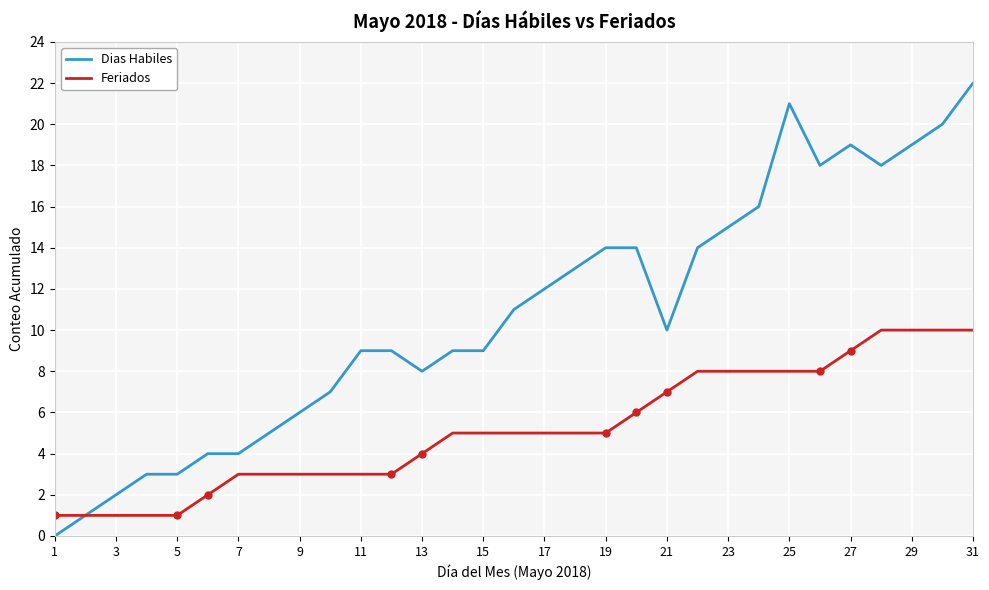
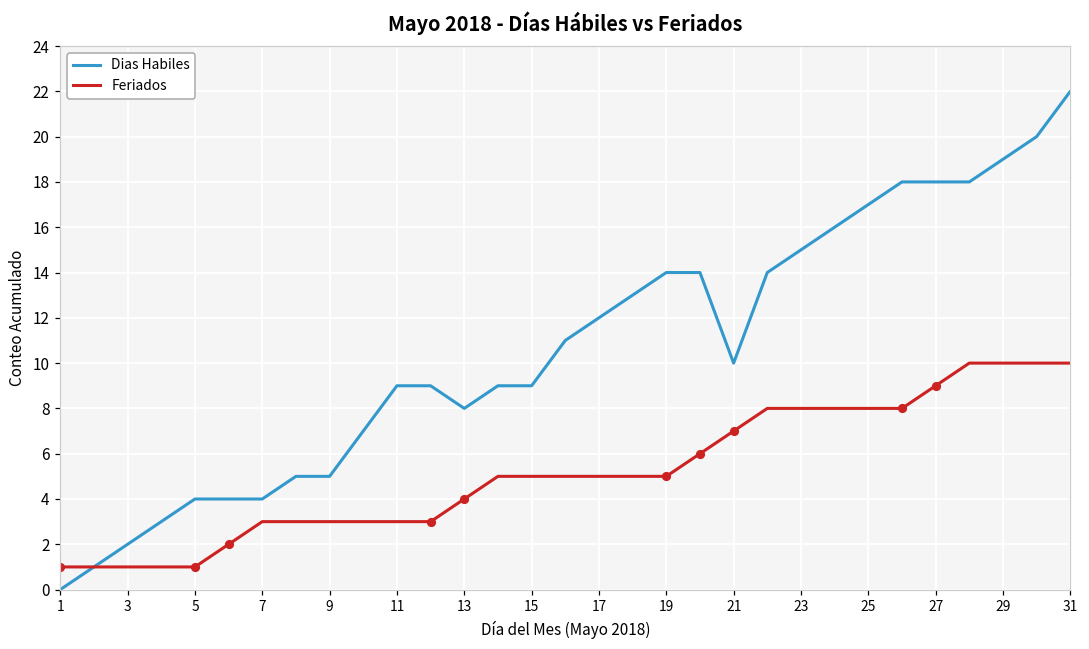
Dias Habiles, 5: 3 -> 4
Dias Habiles, 9: 6 -> 5
Dias Habiles, 25: 21 -> 17
Dias Habiles, 27: 19 -> 18
